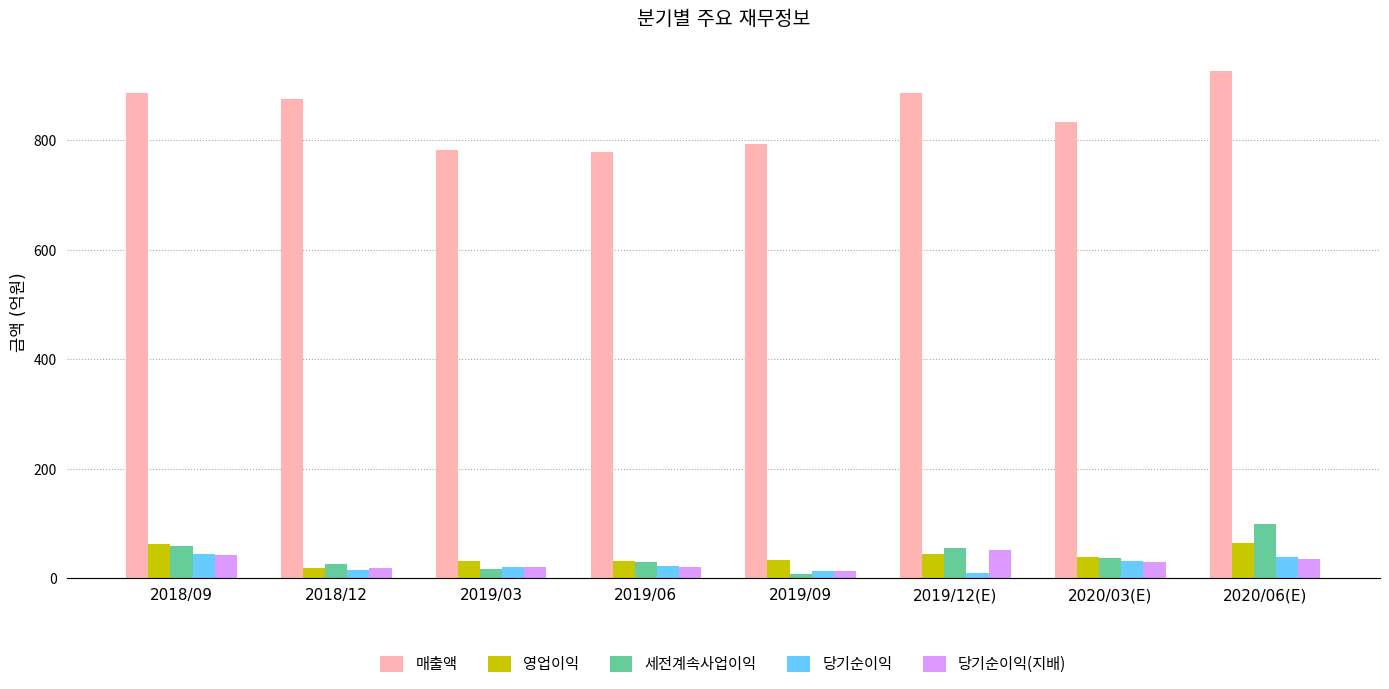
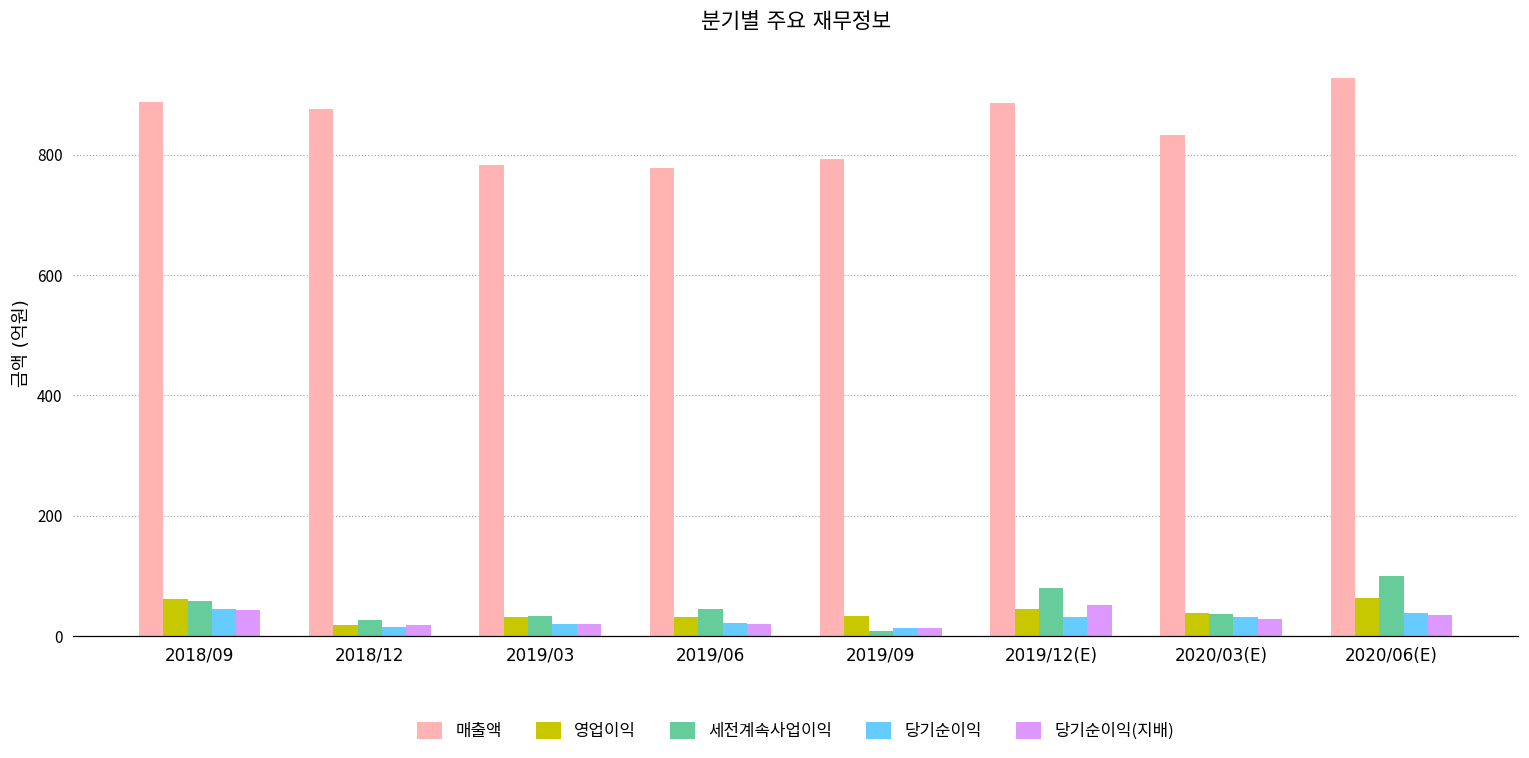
세전계속사업이익, 2019/03: 20 -> 30
세전계속사업이익, 2019/06: 30 -> 50
세전계속사업이익, 2019/12(E): 60 -> 80
당기순이익, 2019/12(E): 10 -> 30
